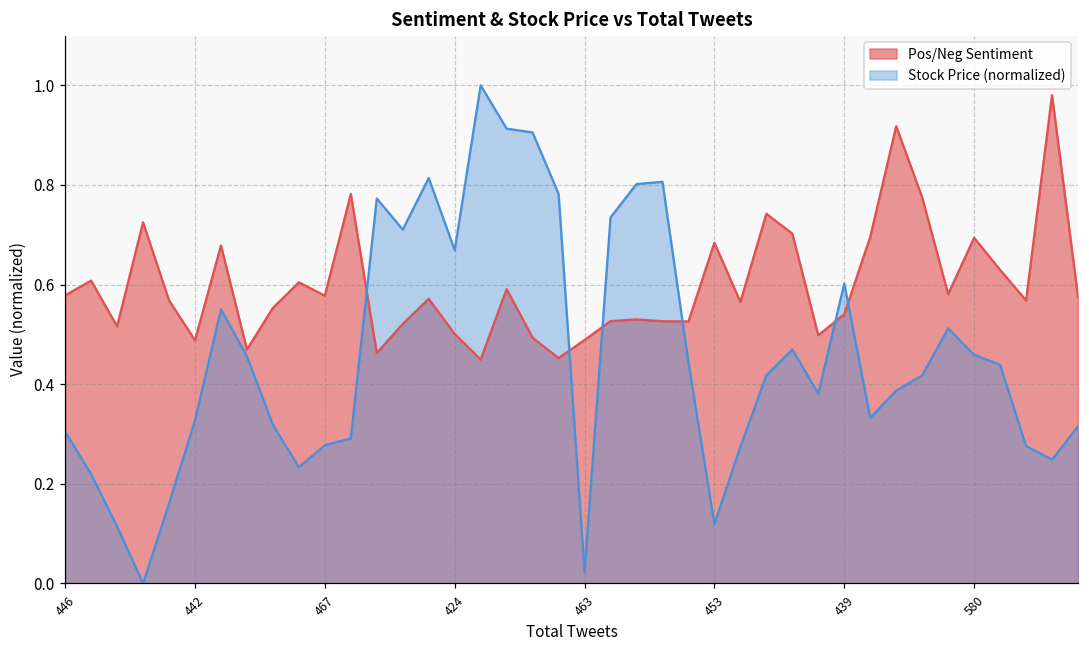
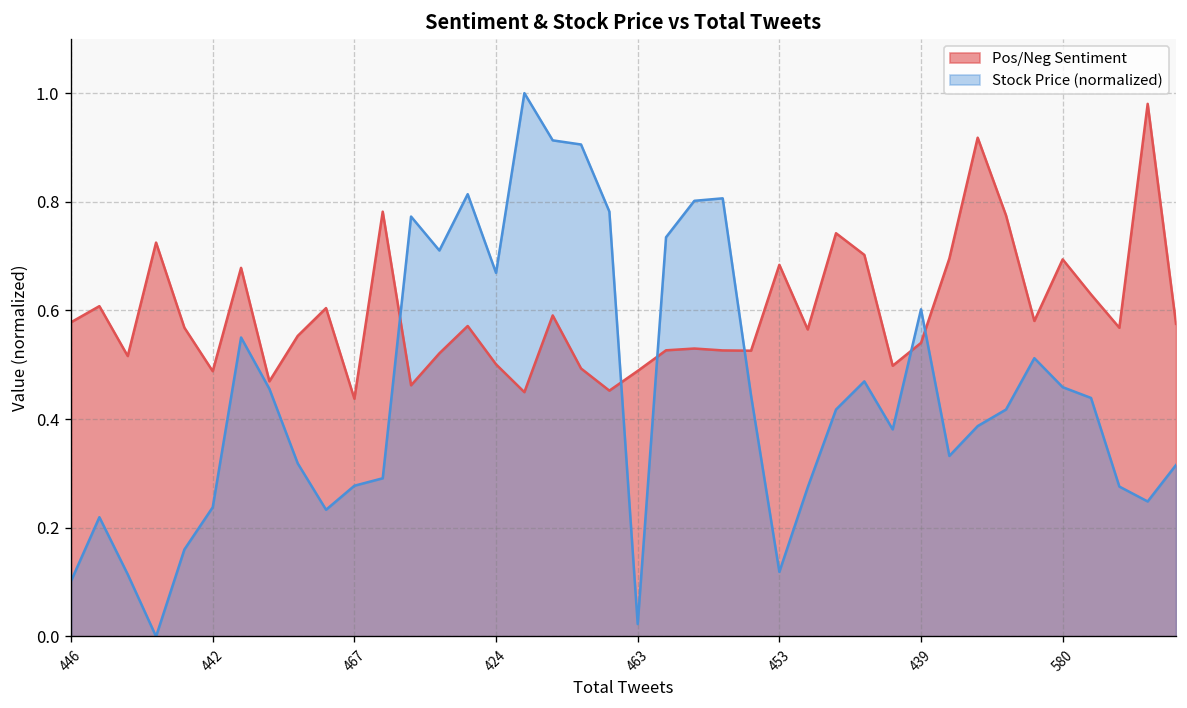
Stock Price (normalized), 446: 0.30 -> 0.10
Stock Price (normalized), 442: 0.33 -> 0.24
Pos/Neg Sentiment, 467: 0.58 -> 0.44
